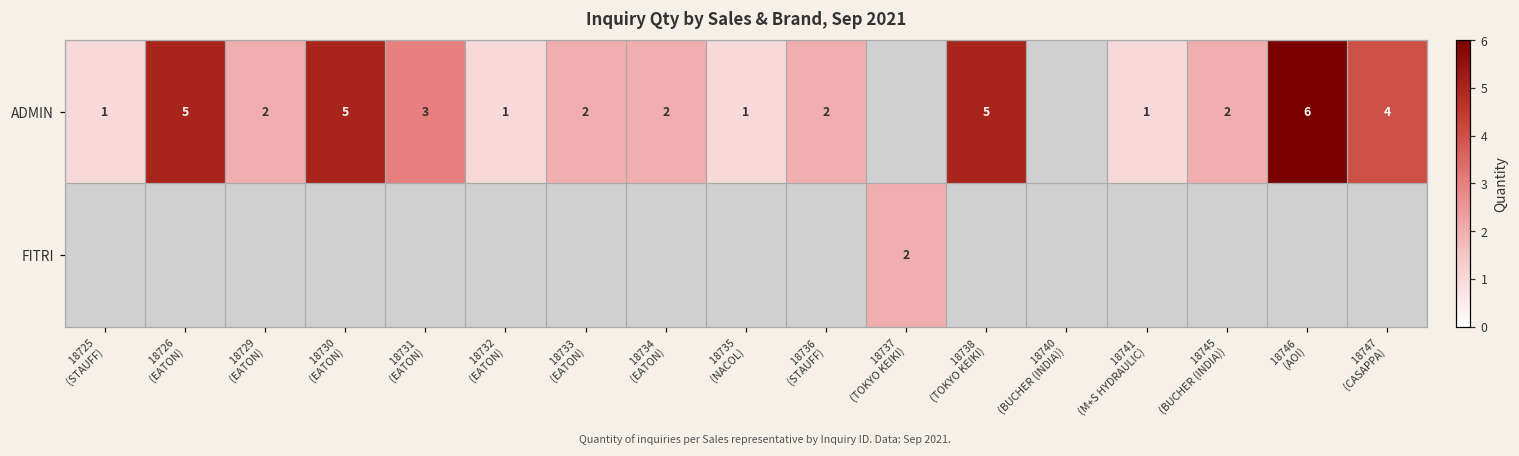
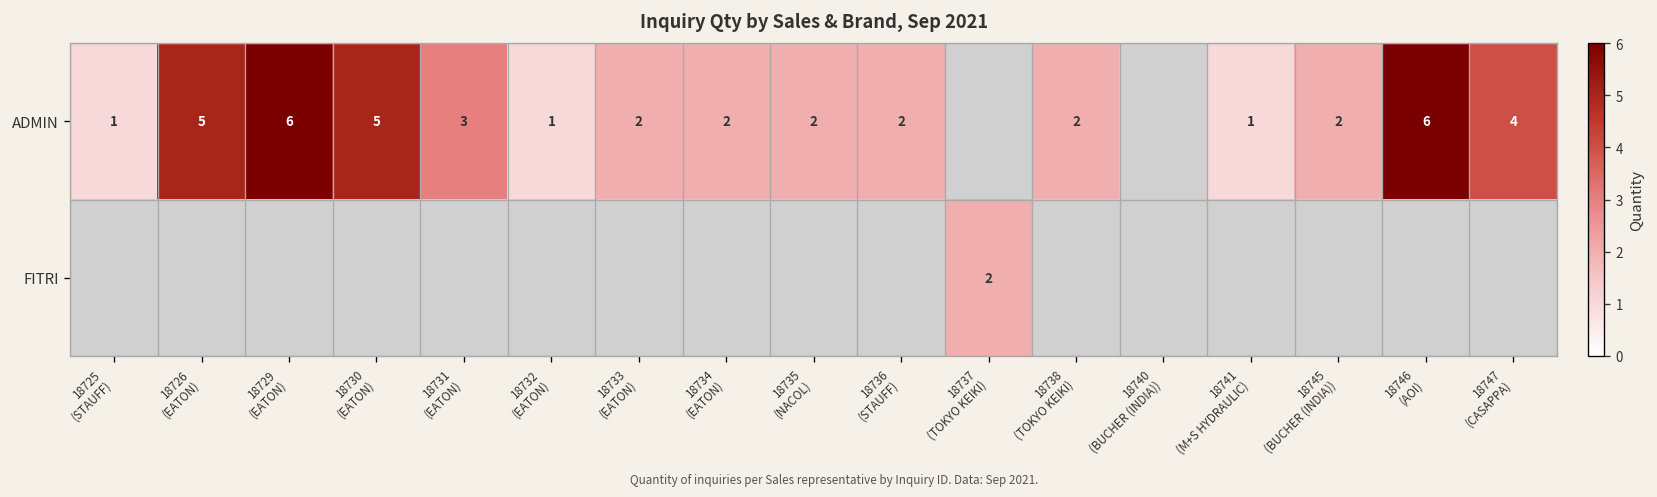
ADMIN, 18729 (EATON): 2 -> 6
ADMIN, 18735 (NACOL): 1 -> 2
ADMIN, 18738 (TOKYO KEIKI): 5 -> 2
